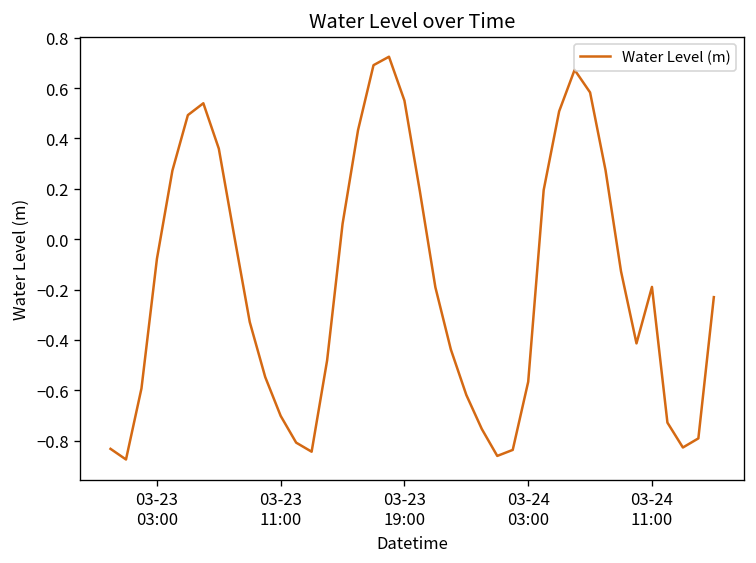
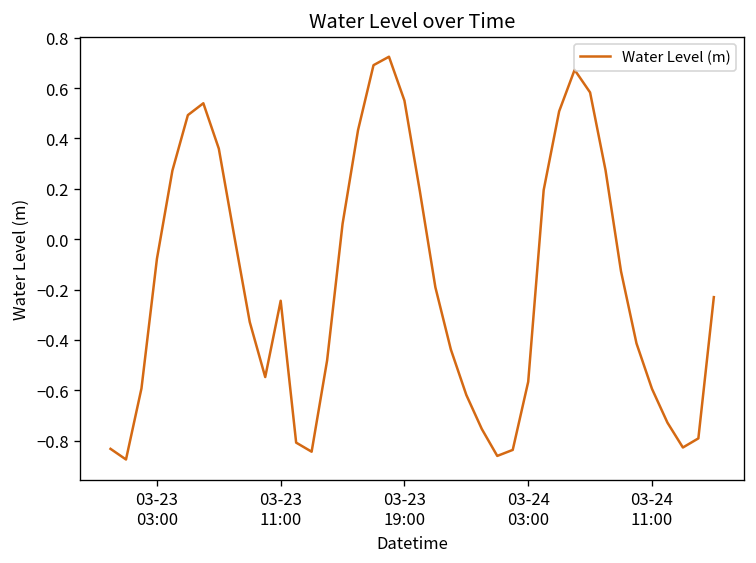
03-23 11:00: -0.70 -> -0.24
03-24 11:00: -0.19 -> -0.59
